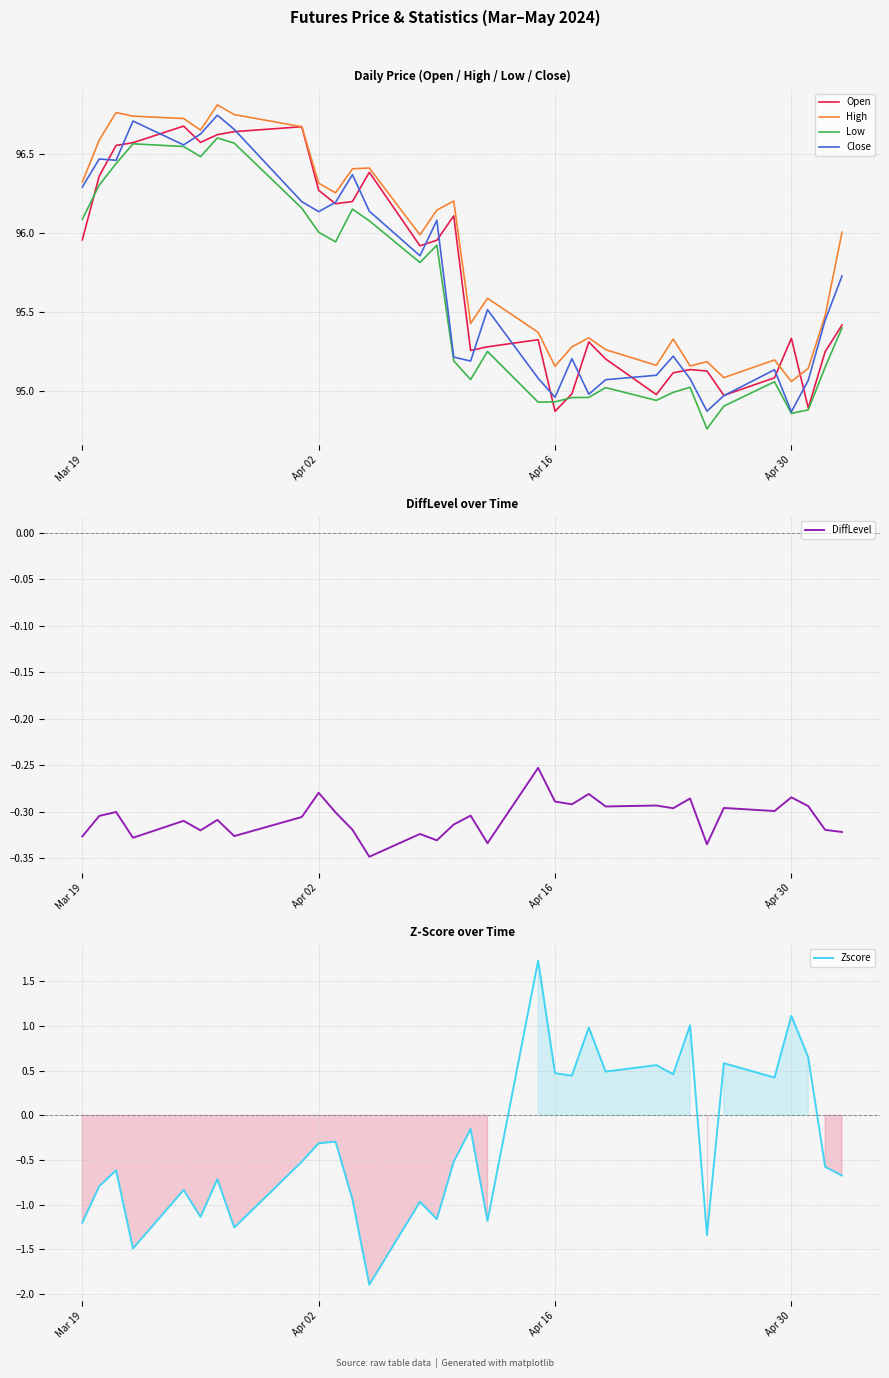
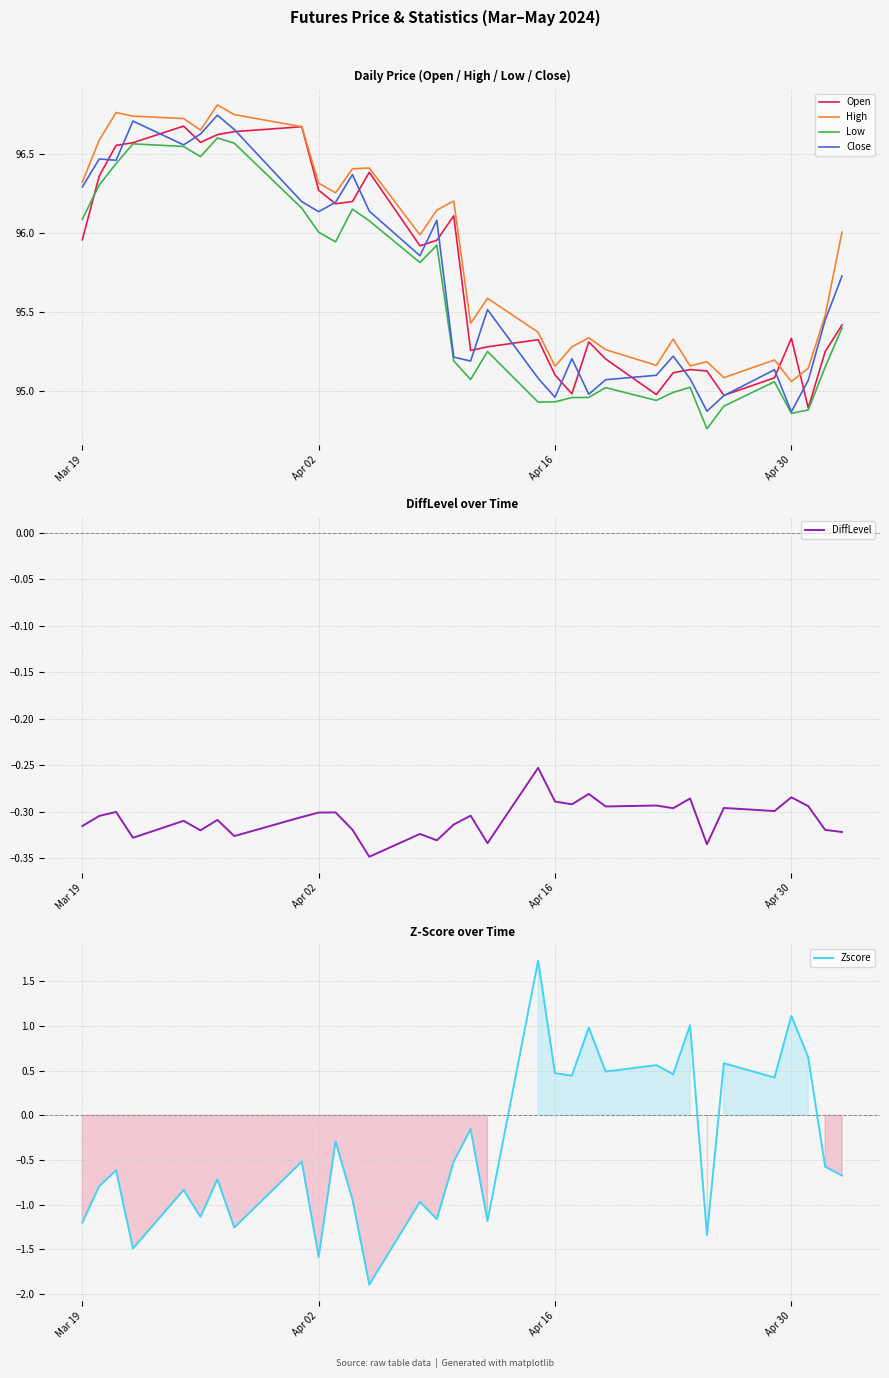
Daily Price (Open / High / Low / Close), Open, Apr 16: 94.87 -> 95.10
DiffLevel over Time, Mar 19: -0.33 -> -0.32
DiffLevel over Time, Apr 02: -0.28 -> -0.30
Z-Score over Time, Apr 02: -0.3 -> -1.6
